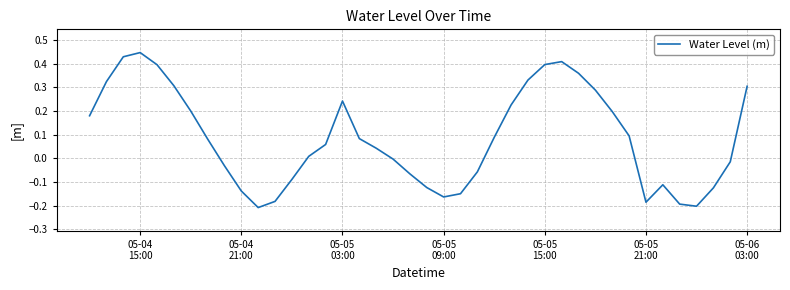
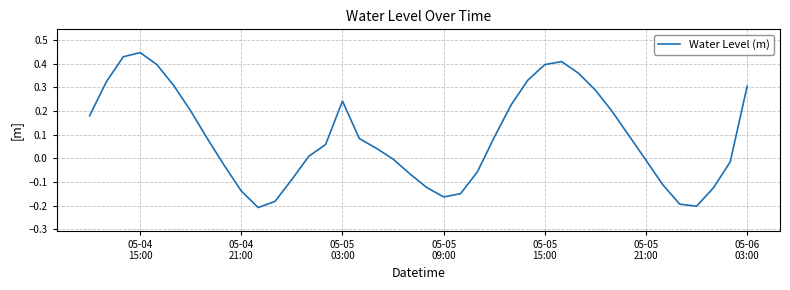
05-05 21:00: -0.18 -> -0.01
